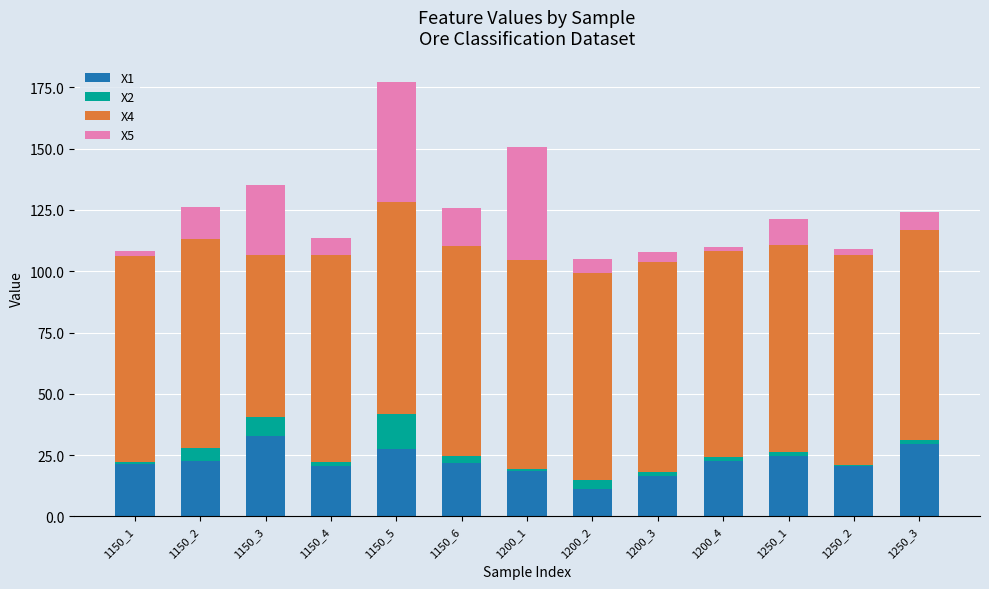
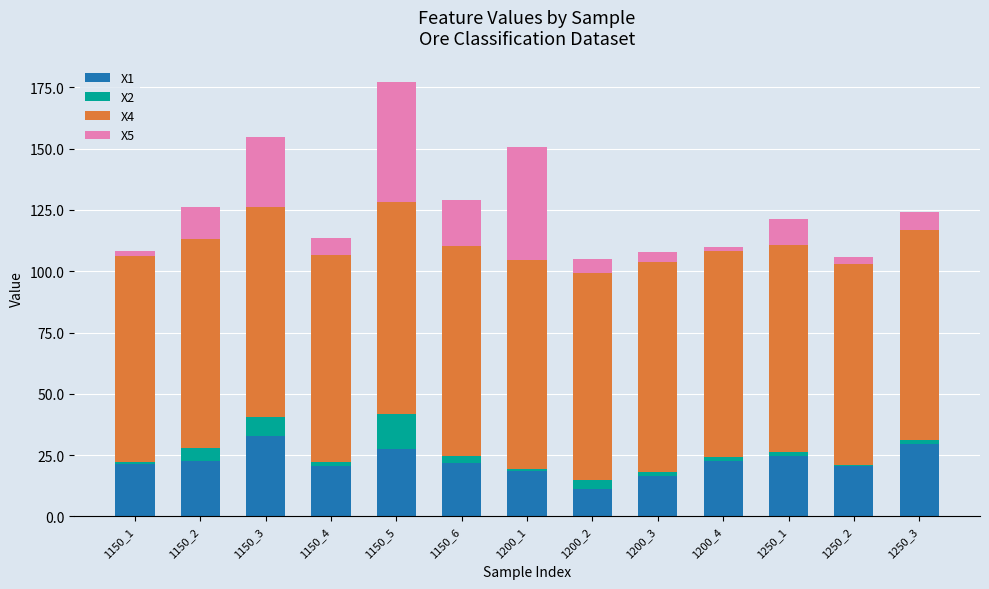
X4, 1150_3: 66 -> 86
X5, 1150_6: 16 -> 19
X4, 1250_2: 86 -> 82
